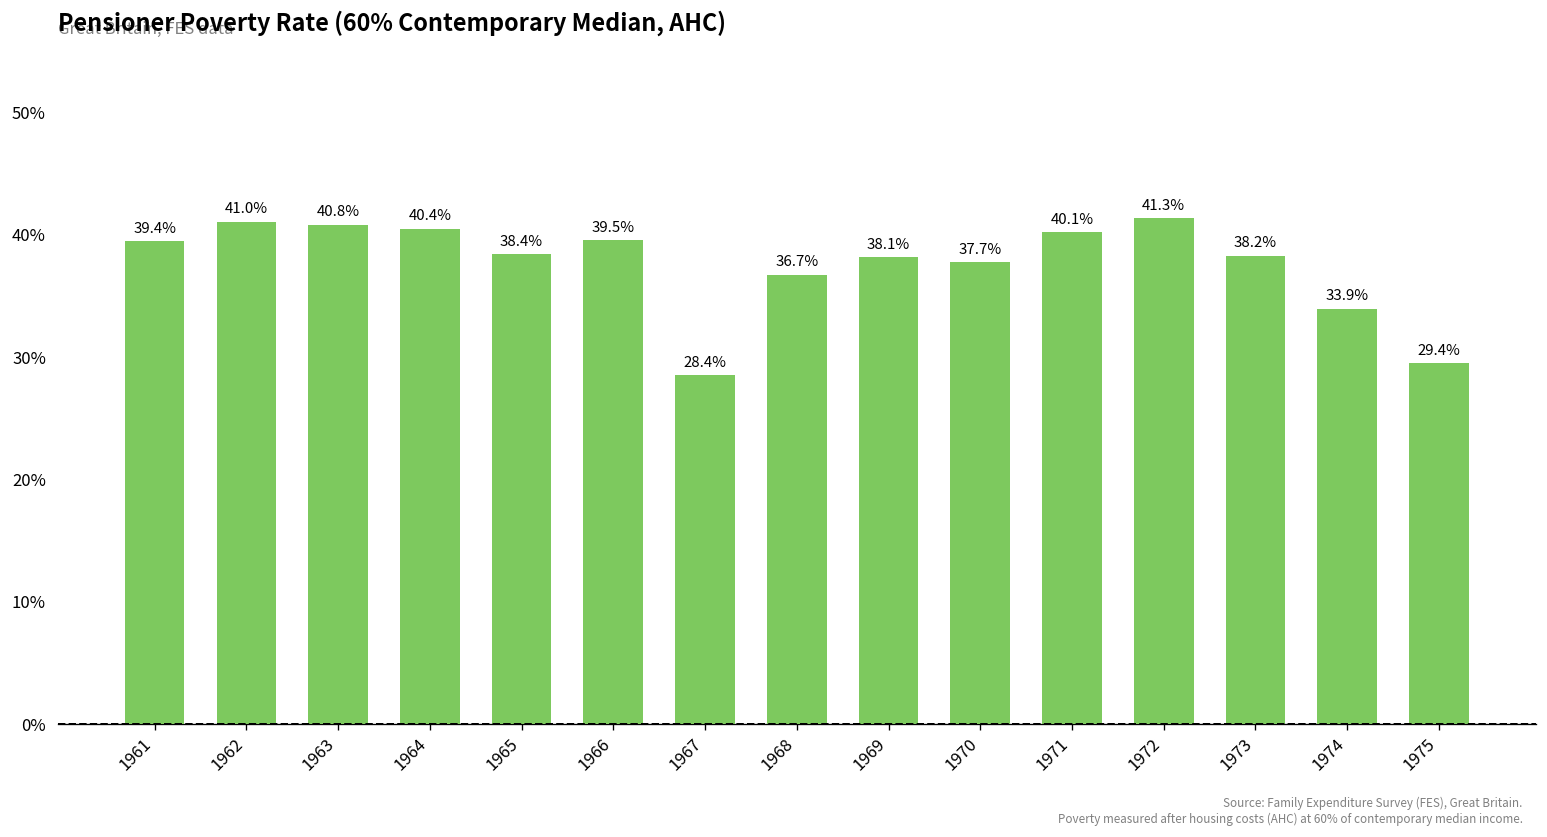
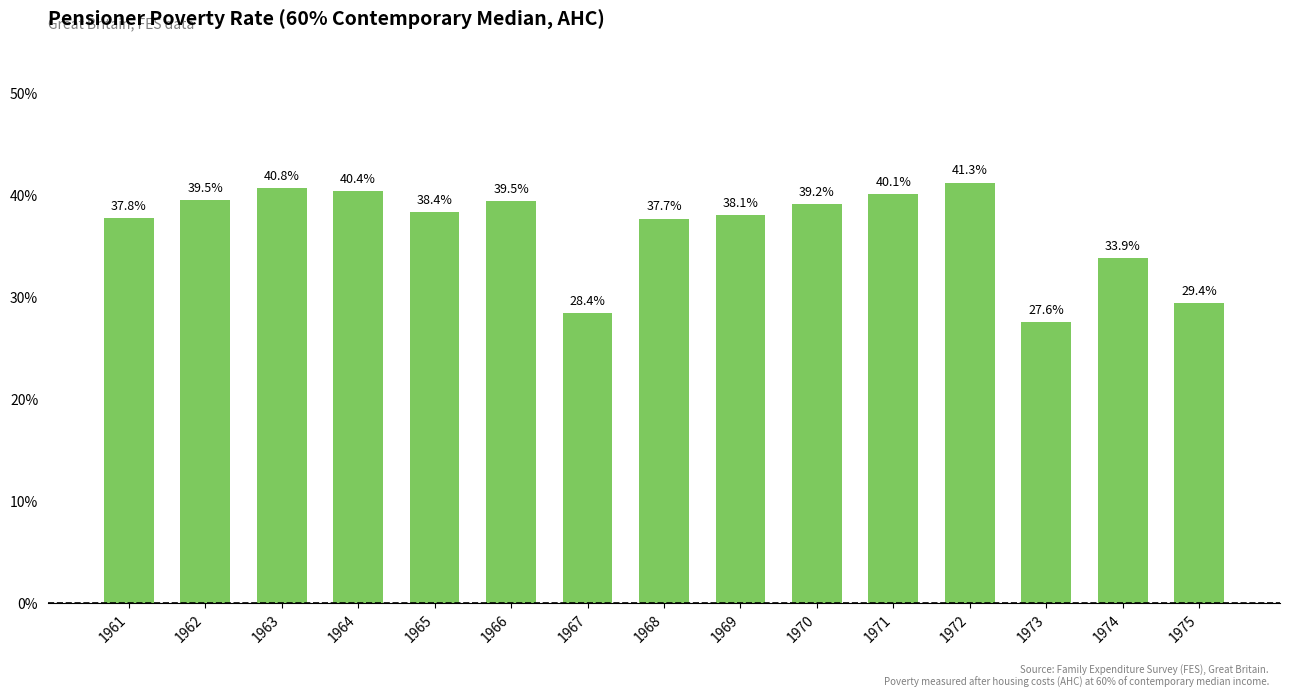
1961: 39.4% -> 37.8%
1962: 41.0% -> 39.5%
1968: 36.7% -> 37.7%
1970: 37.7% -> 39.2%
1973: 38.2% -> 27.6%
